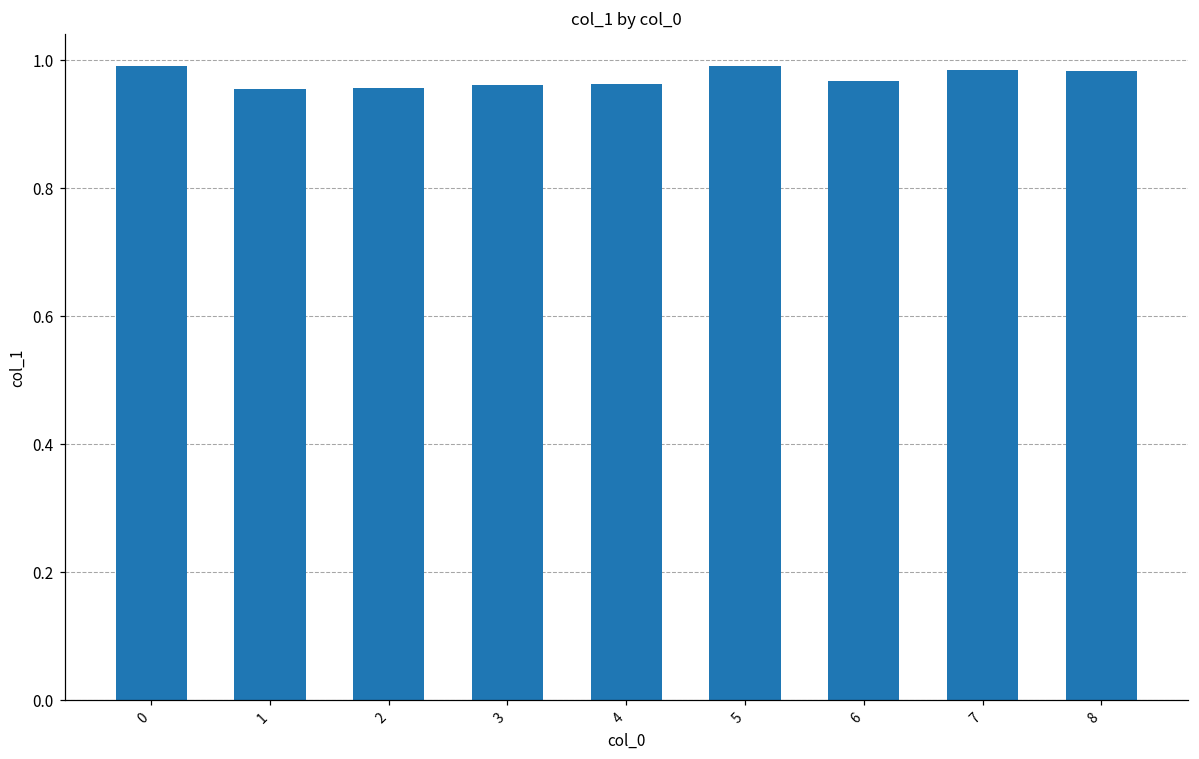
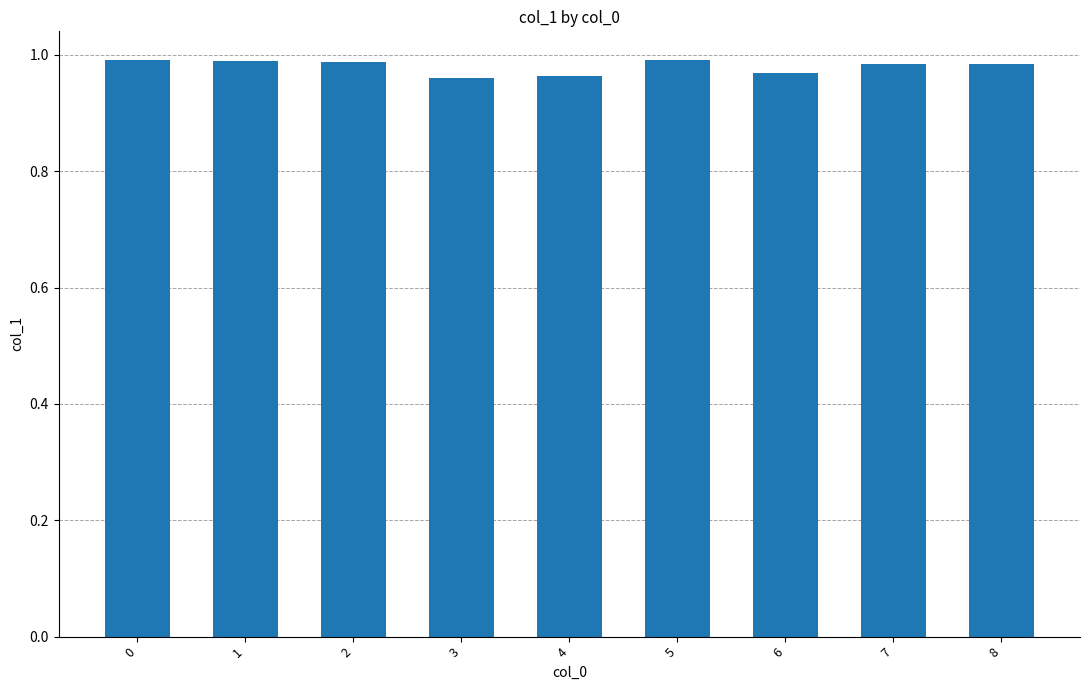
1: 0.96 -> 0.99
2: 0.96 -> 0.99
